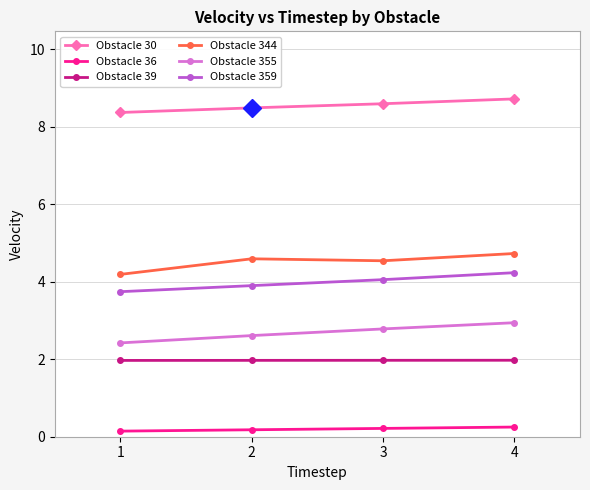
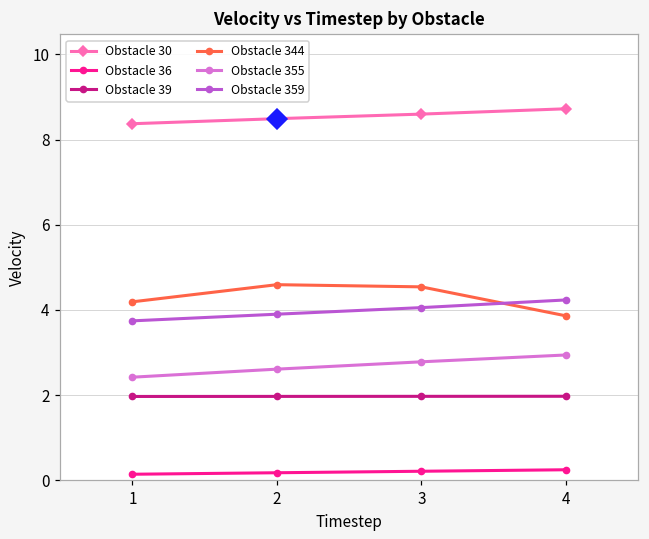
Obstacle 344, 4: 4.7 -> 3.9
